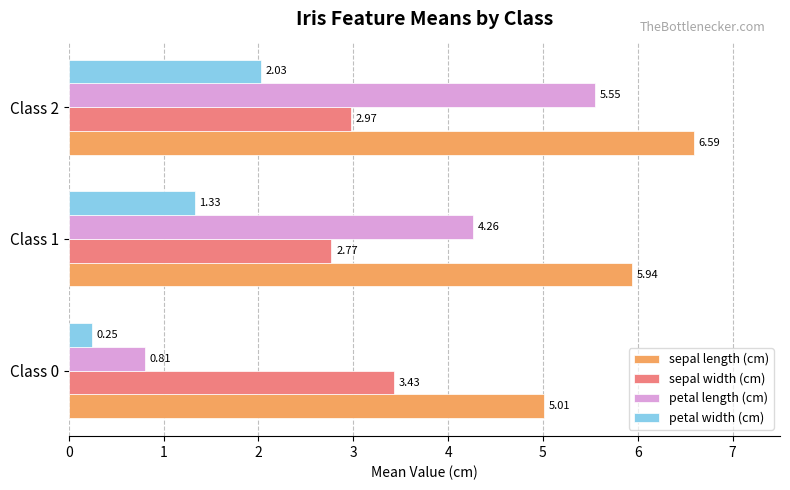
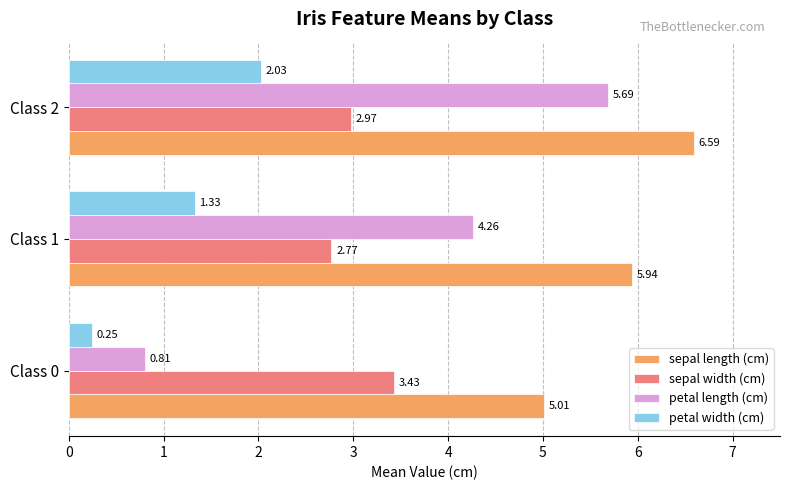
petal length (cm), Class 2: 5.55 -> 5.69
